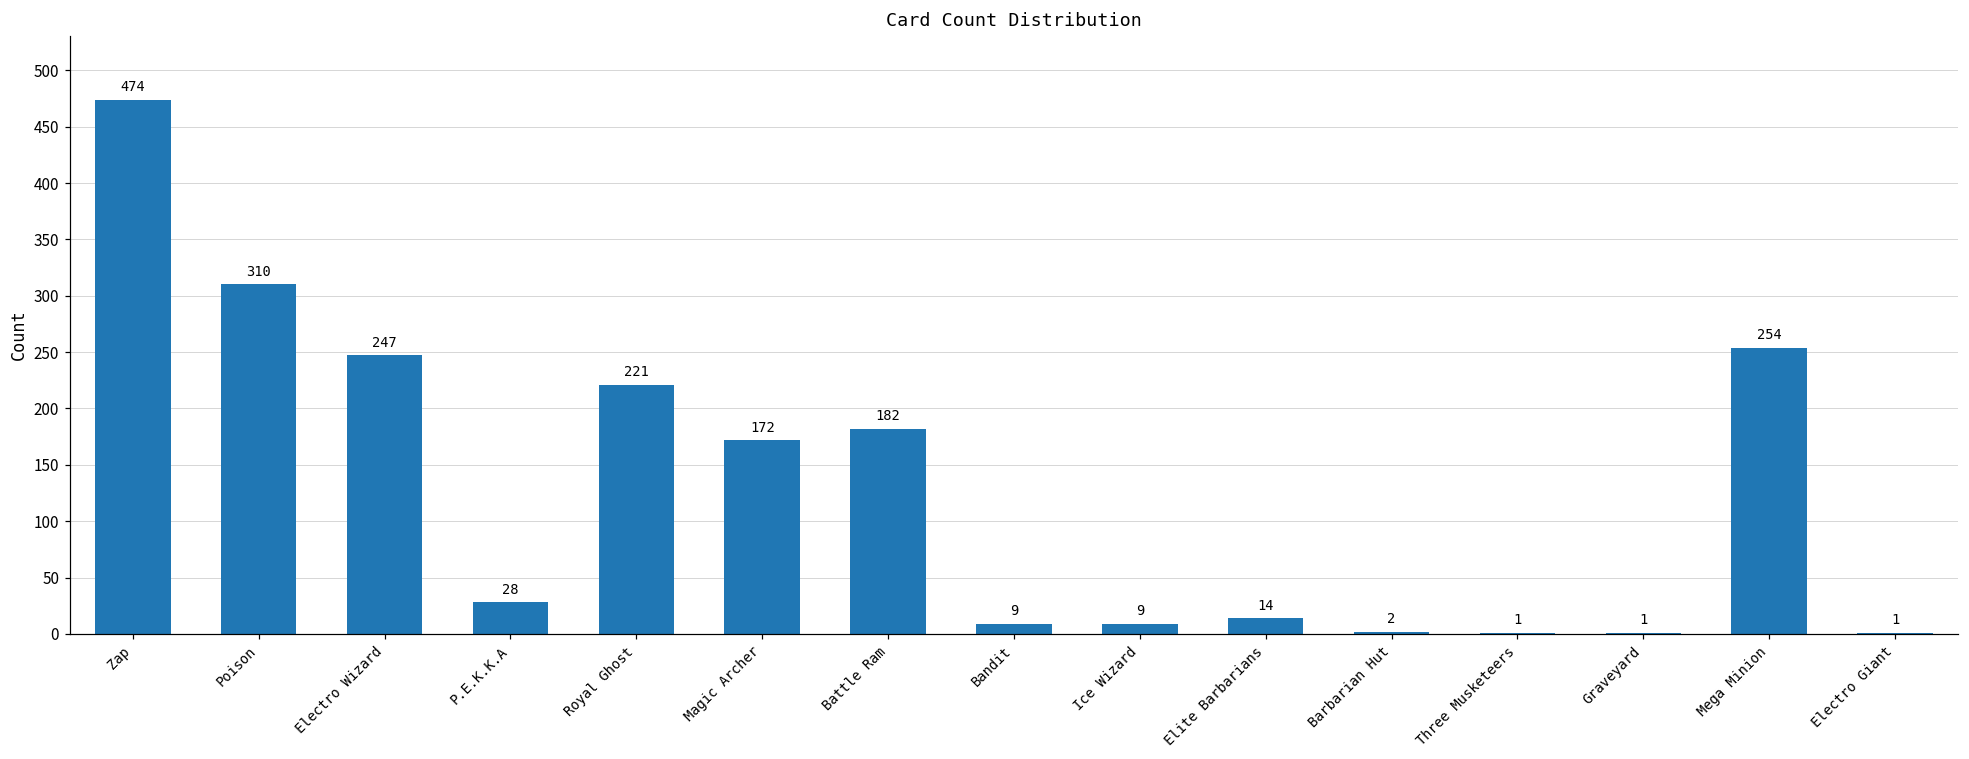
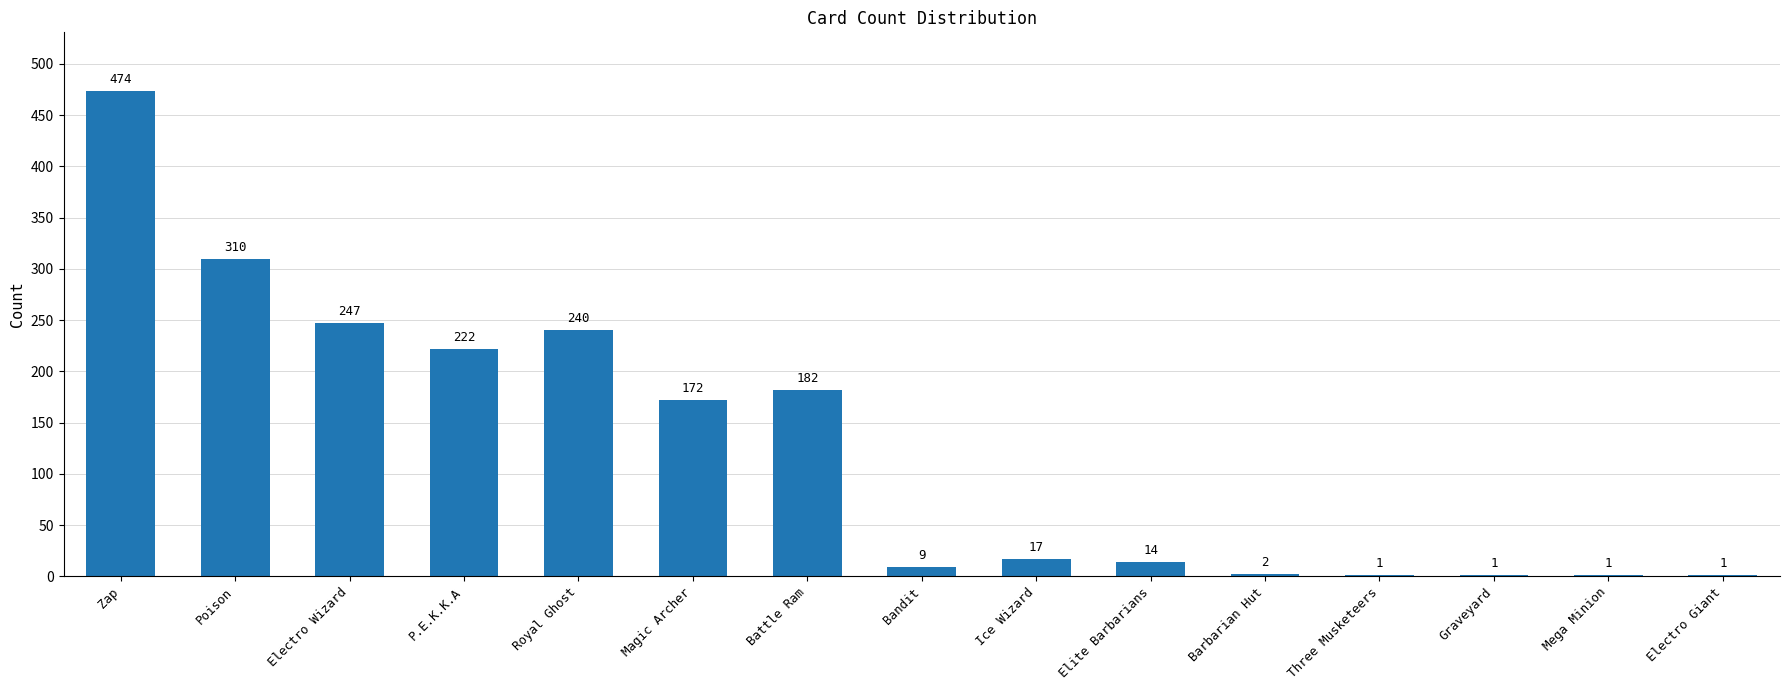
P.E.K.K.A: 28 -> 222
Royal Ghost: 221 -> 240
Ice Wizard: 9 -> 17
Mega Minion: 254 -> 1
